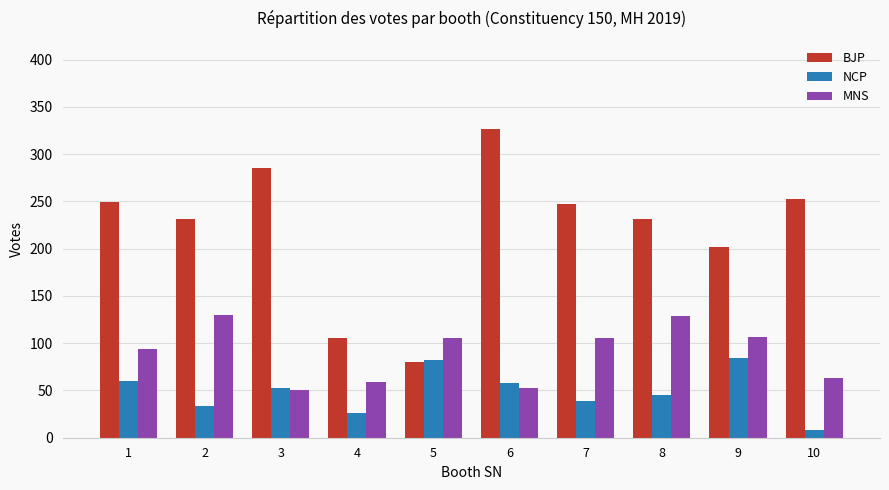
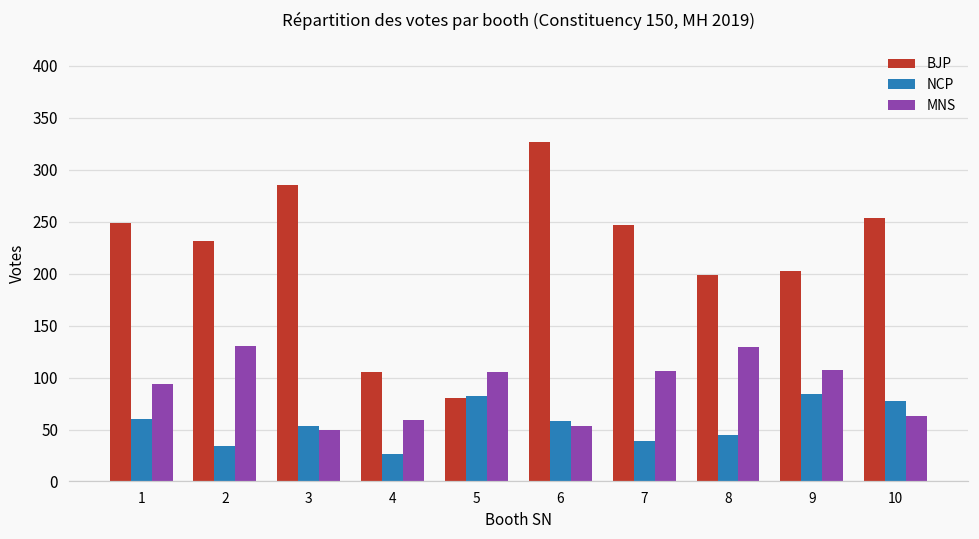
BJP, 8: 230 -> 200
NCP, 10: 10 -> 80
